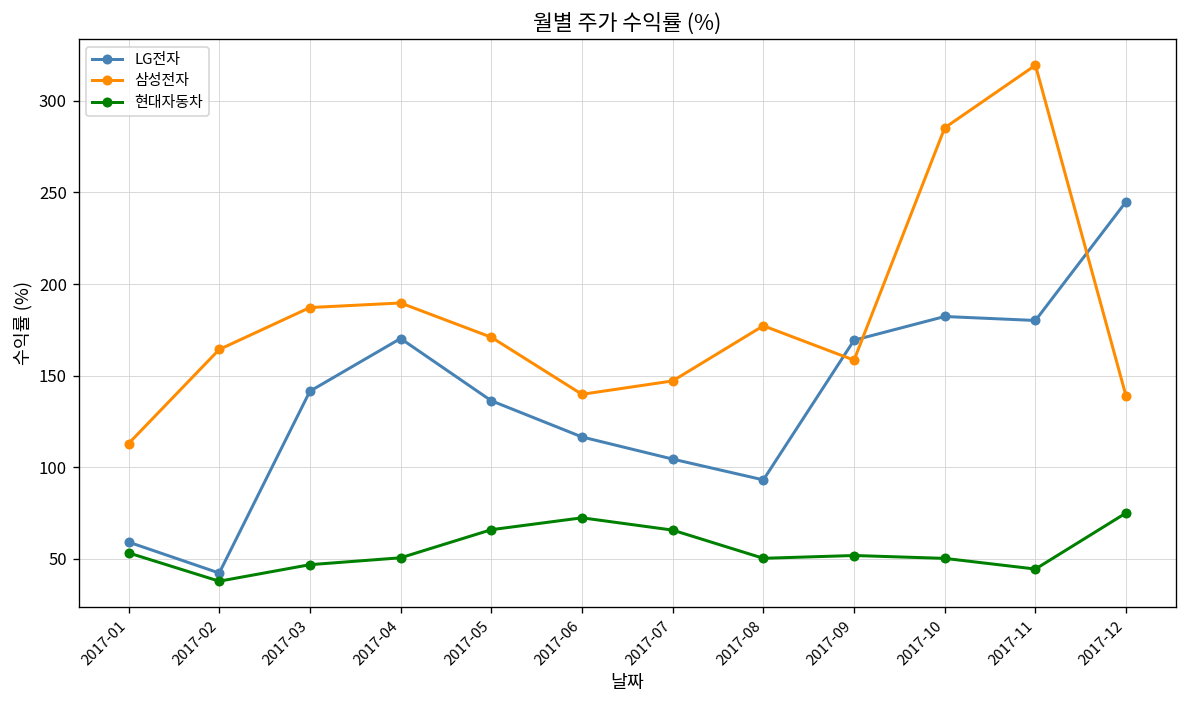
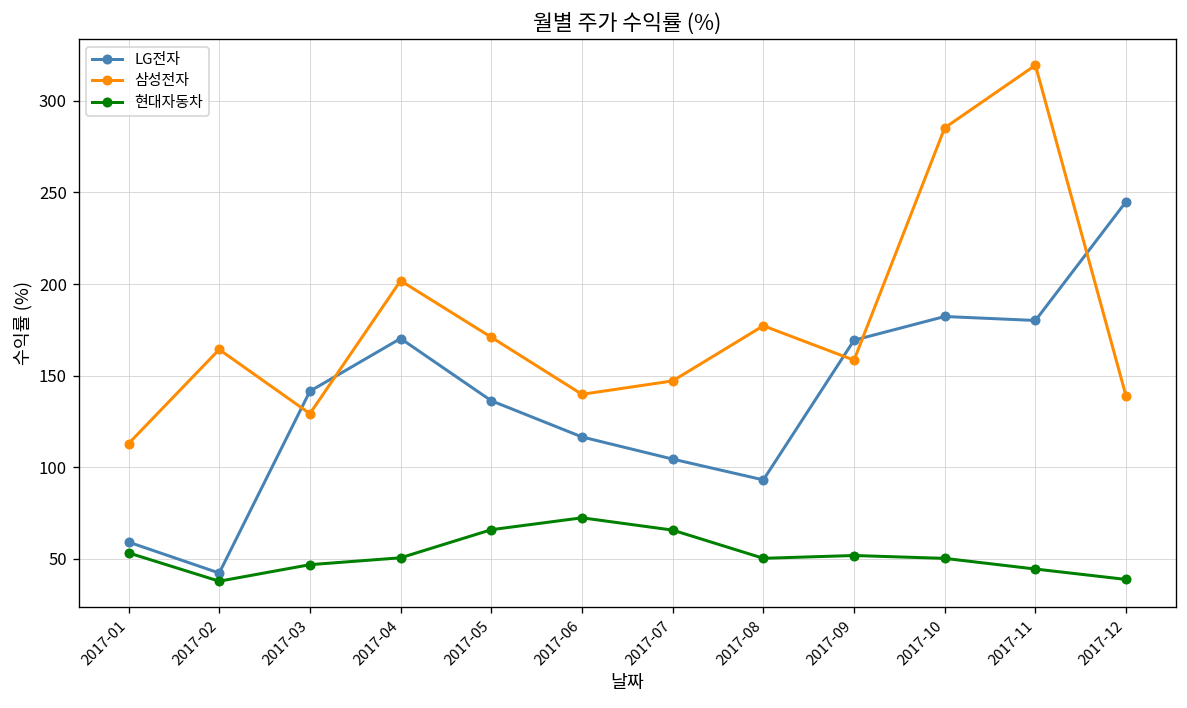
삼성전자, 2017-03: 187 -> 129
삼성전자, 2017-04: 190 -> 202
현대자동차, 2017-12: 75 -> 39
